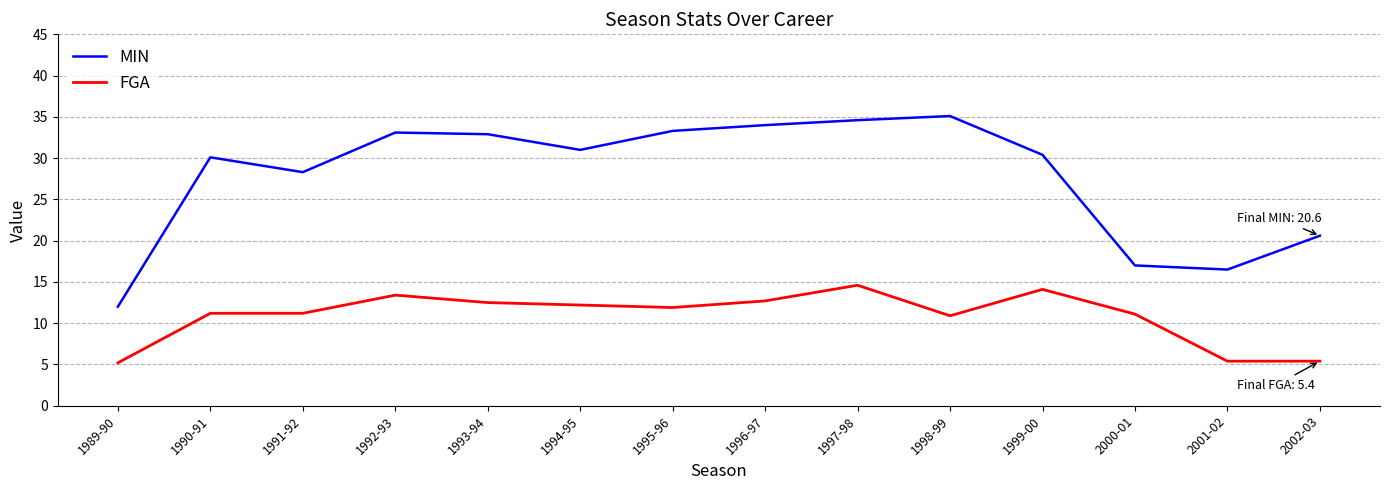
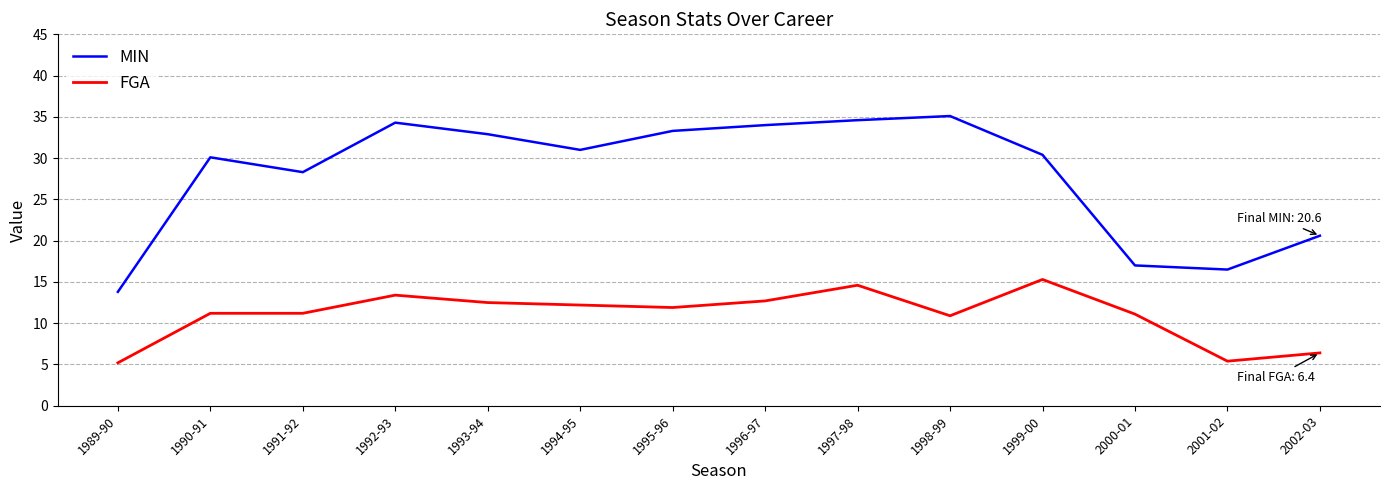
MIN, 1989-90: 12 -> 14
MIN, 1992-93: 33 -> 34
FGA, 1999-00: 14 -> 15
FGA, 2002-03: 5.4 -> 6.4
